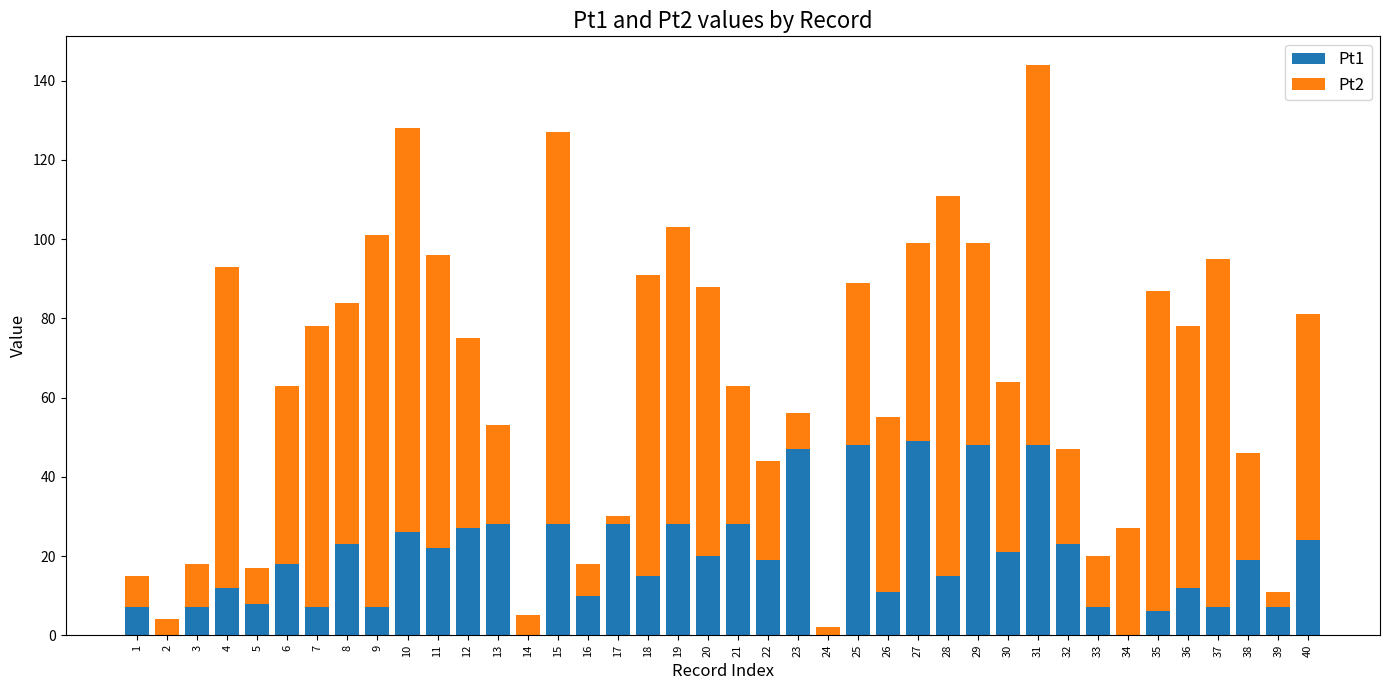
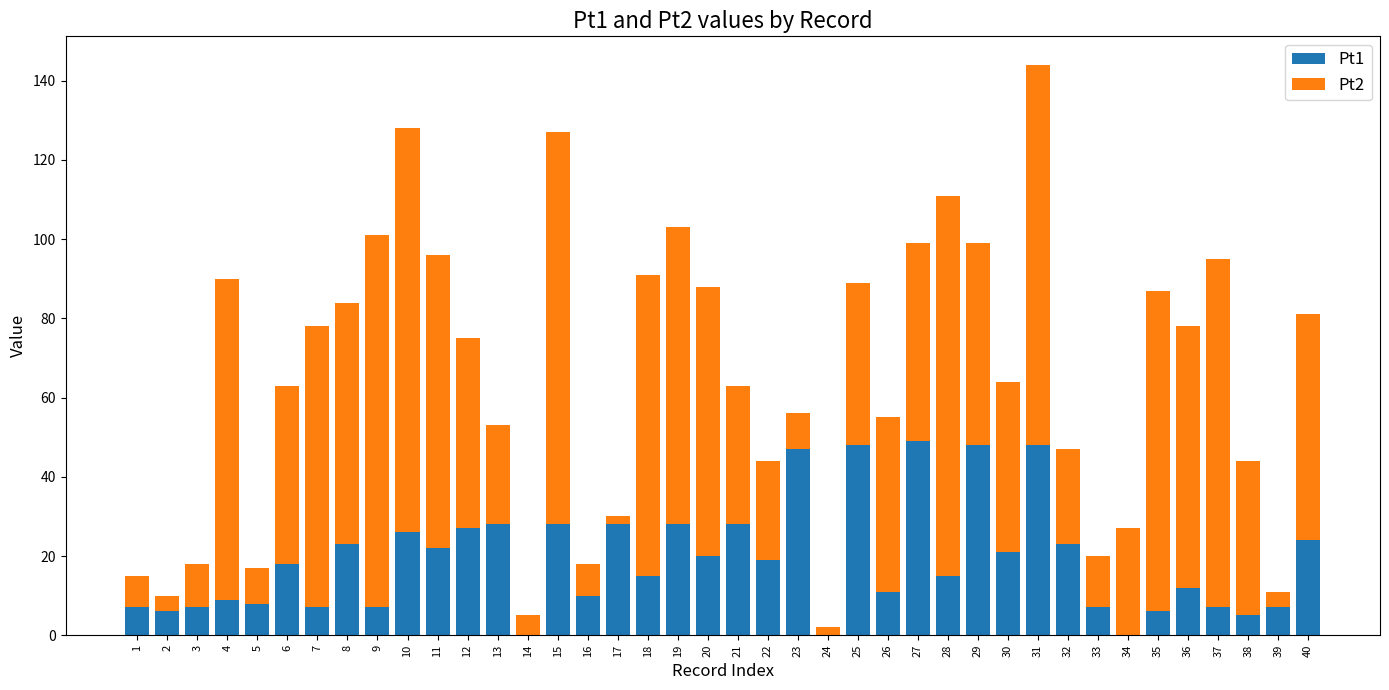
Pt1, 2: 0 -> 6
Pt1, 4: 12 -> 9
Pt1, 38: 19 -> 5
Pt2, 38: 27 -> 39
